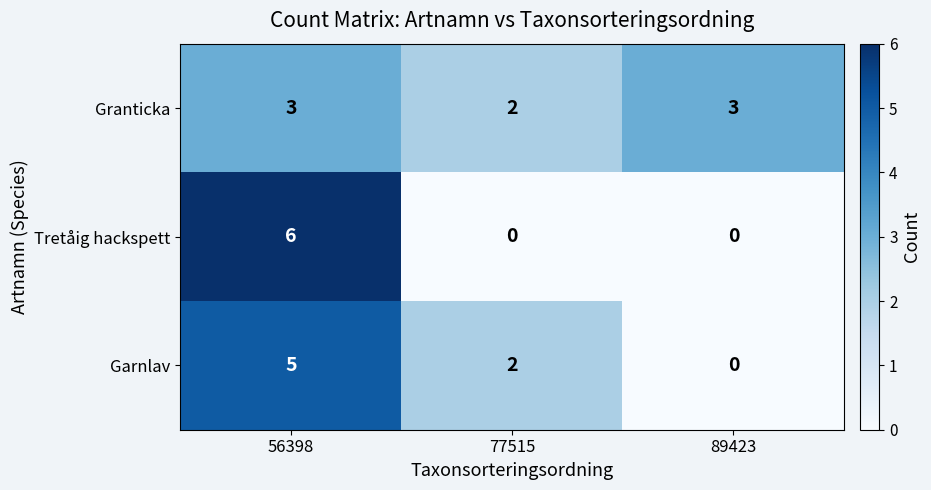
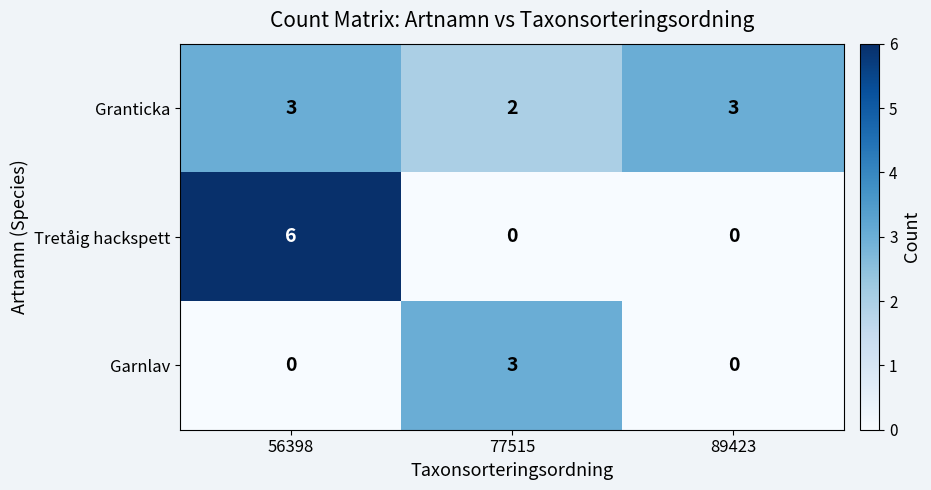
Garnlav, 56398: 5 -> 0
Garnlav, 77515: 2 -> 3
